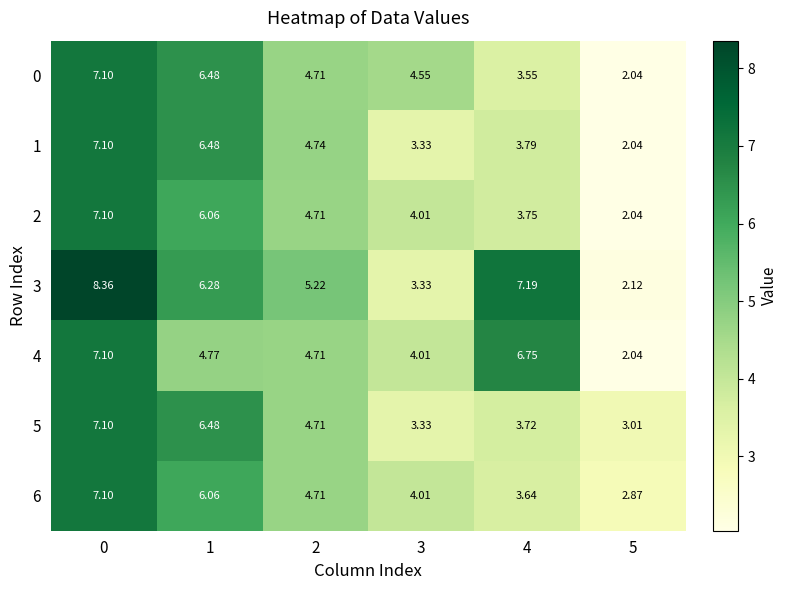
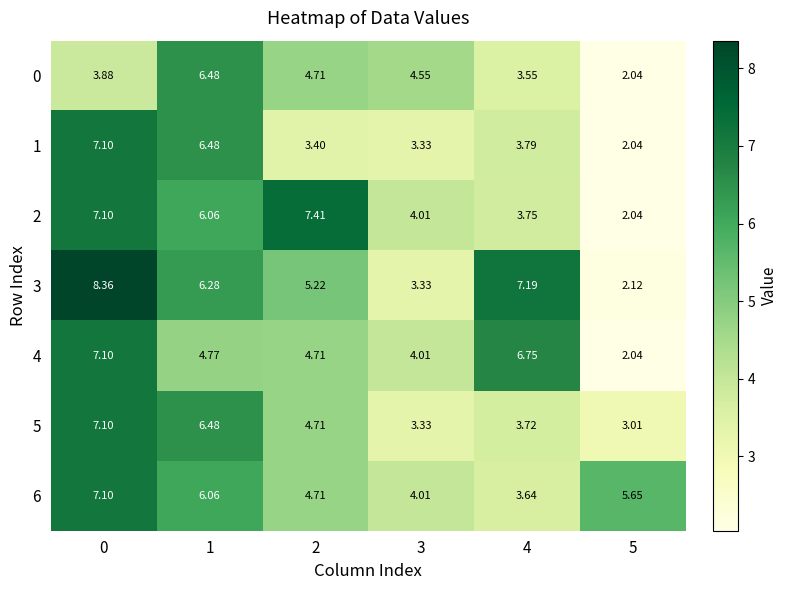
0, 0: 7.10 -> 3.88
1, 2: 4.74 -> 3.40
2, 2: 4.71 -> 7.41
6, 5: 2.87 -> 5.65
